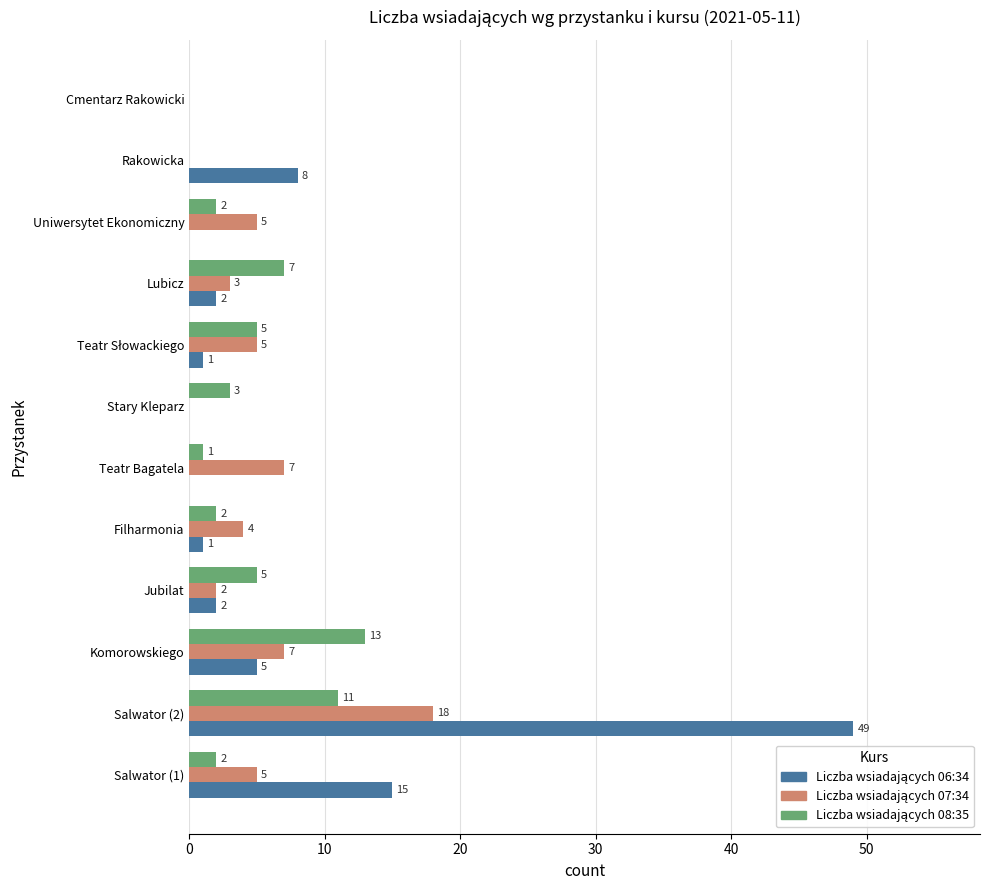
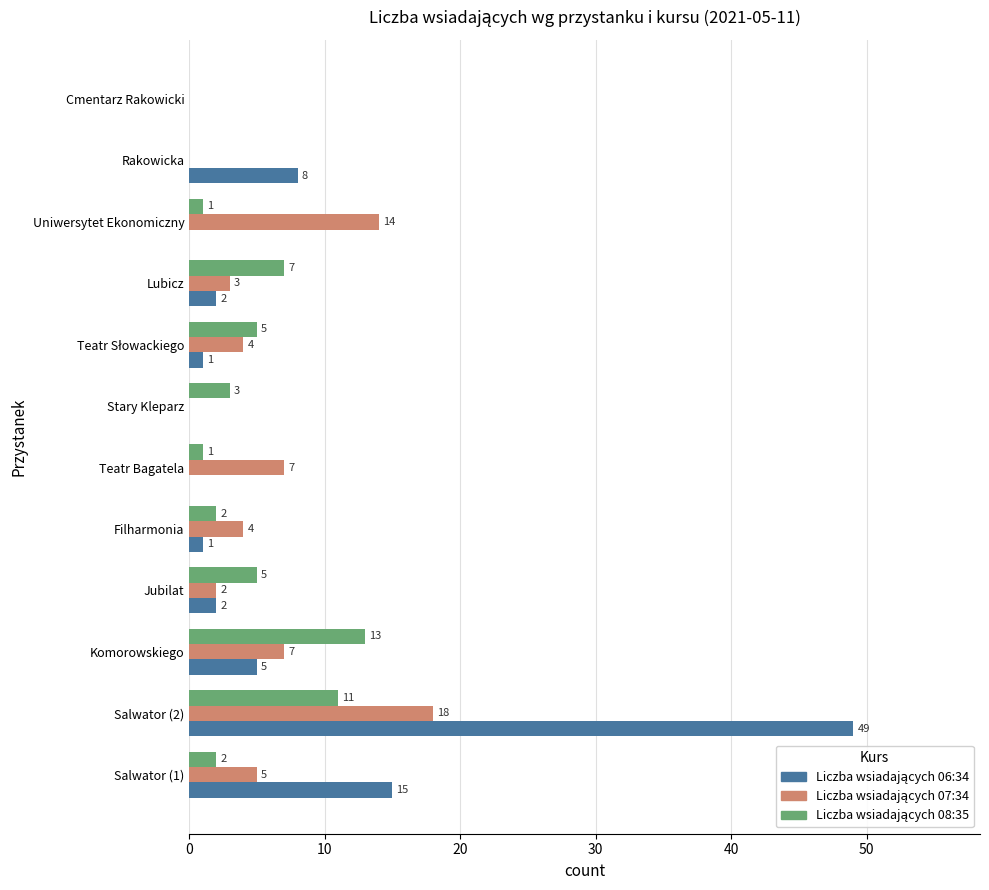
Liczba wsiadających 08:35, Uniwersytet Ekonomiczny: 2 -> 1
Liczba wsiadających 07:34, Uniwersytet Ekonomiczny: 5 -> 14
Liczba wsiadających 07:34, Teatr Słowackiego: 5 -> 4
